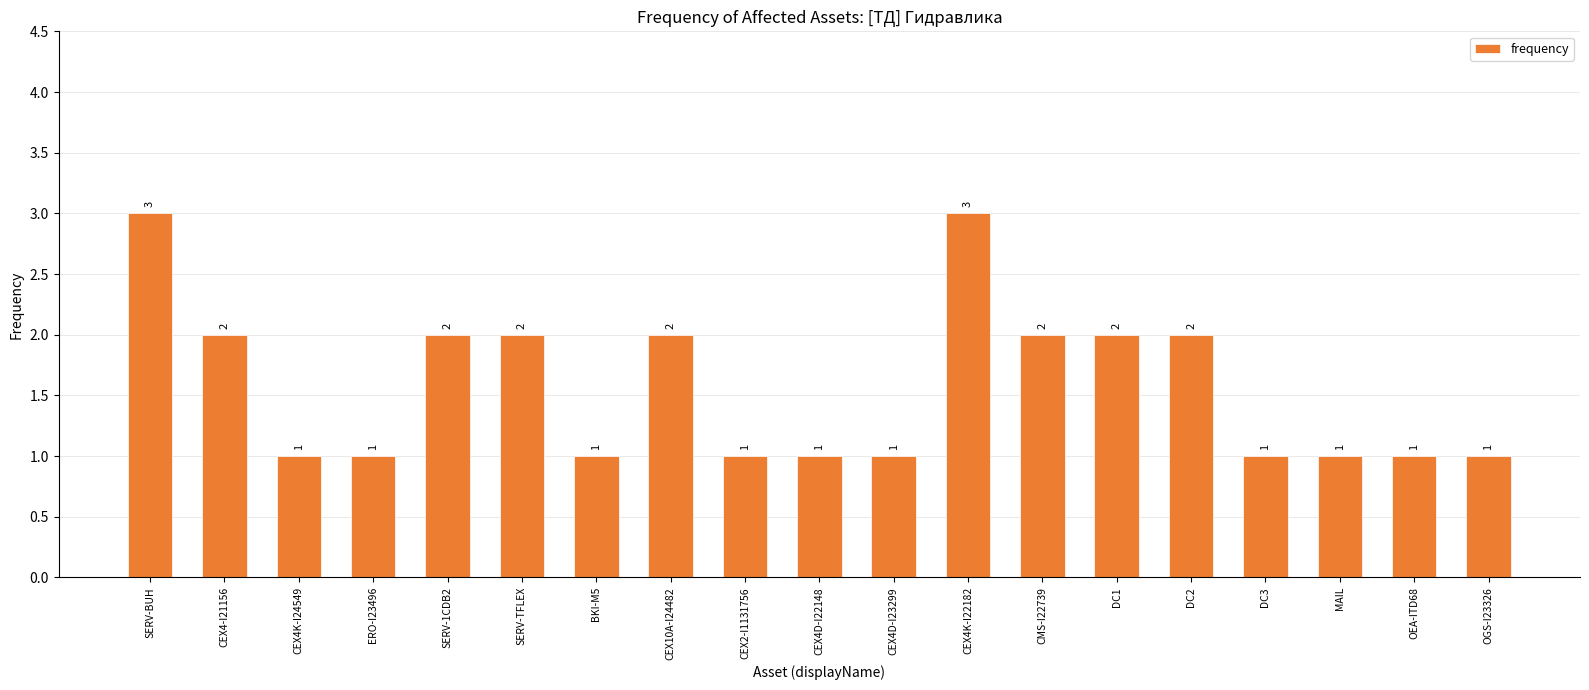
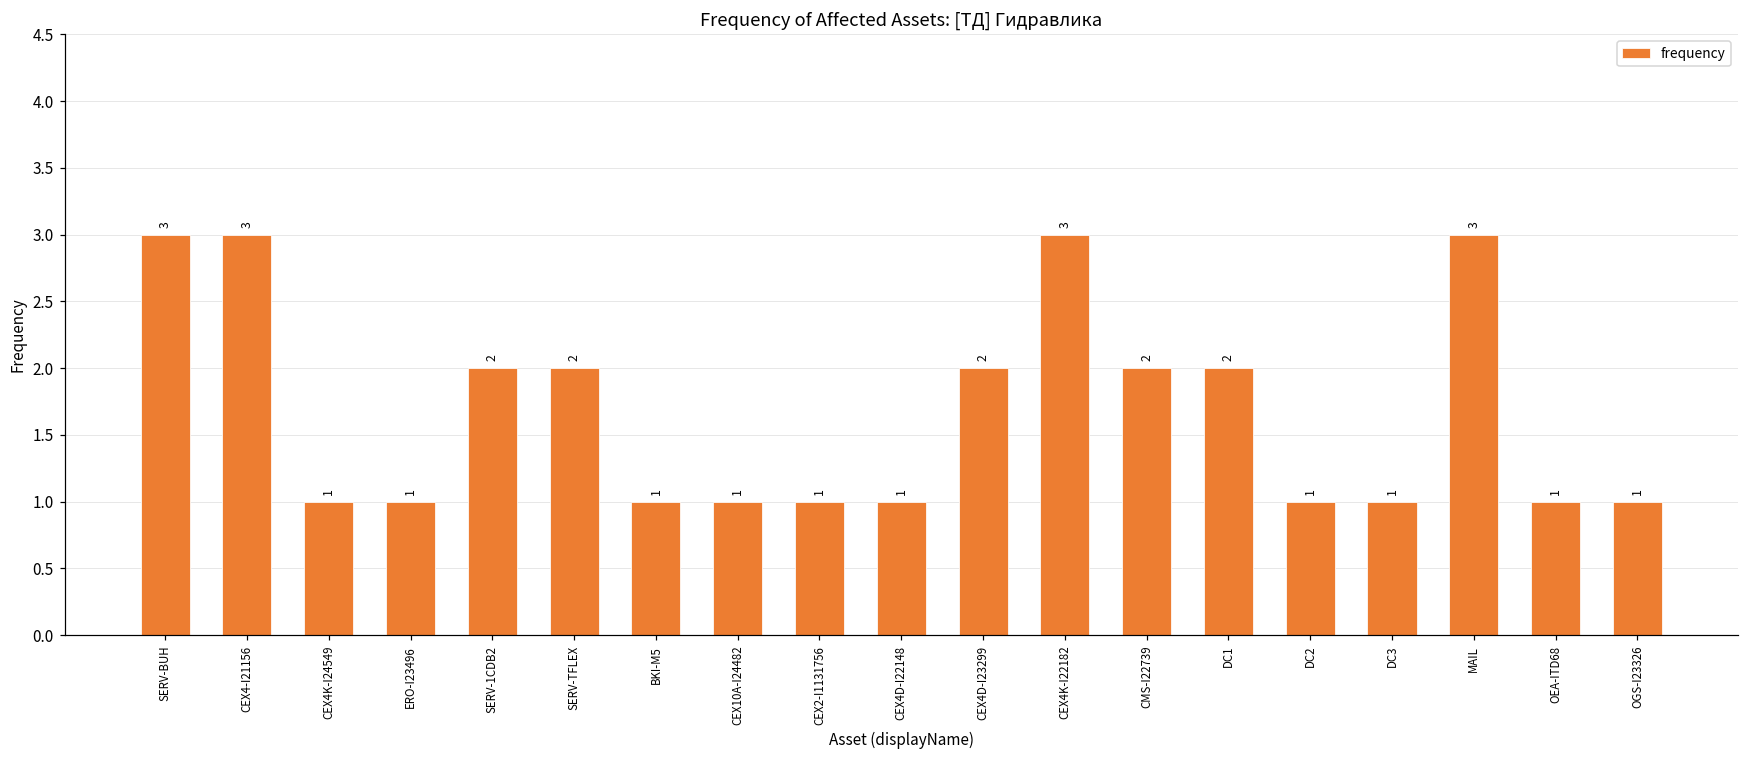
CEX4-I21156: 2 -> 3
CEX10A-I24482: 2 -> 1
CEX4D-I23299: 1 -> 2
DC2: 2 -> 1
MAIL: 1 -> 3
